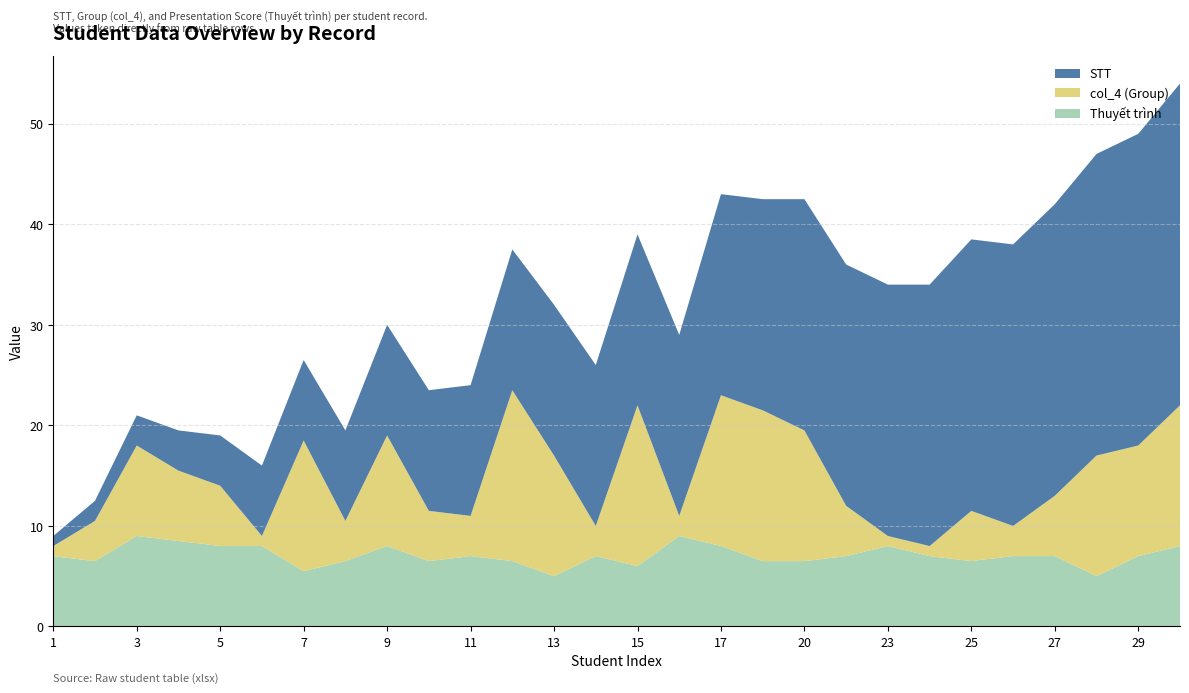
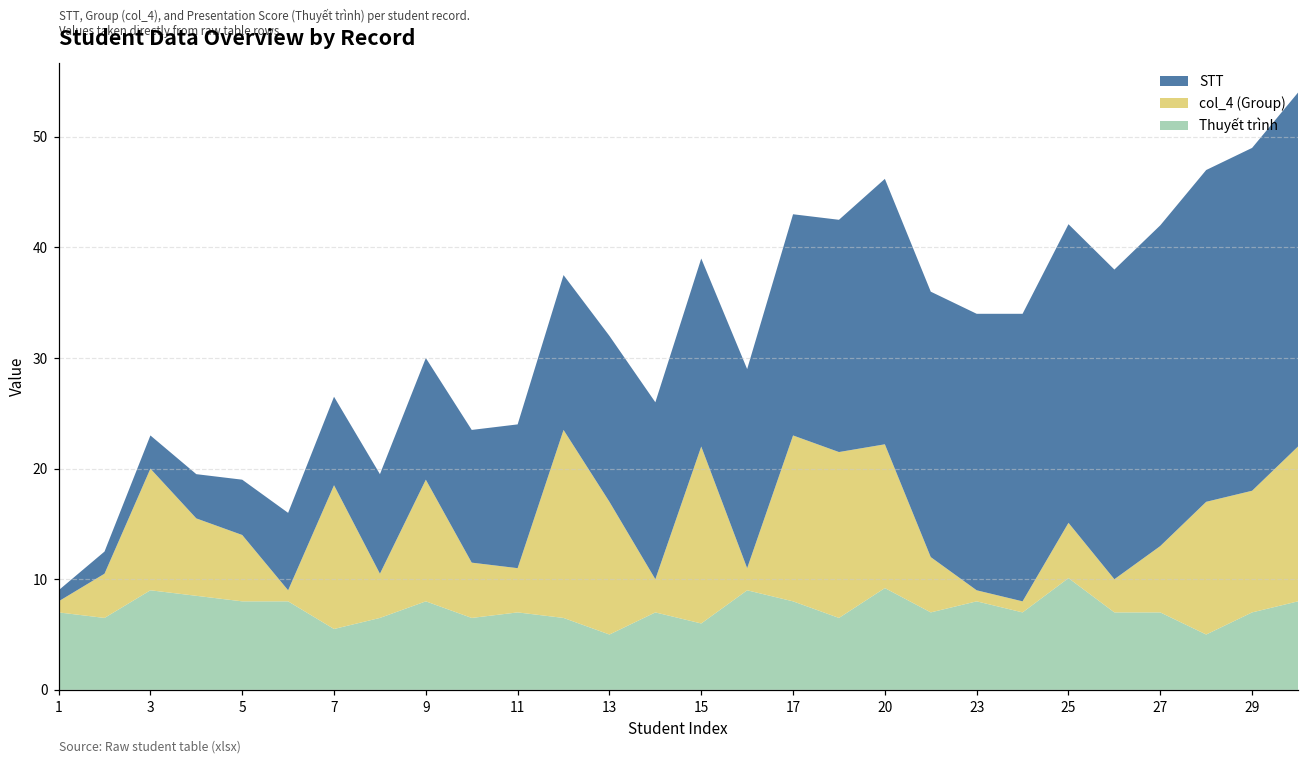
col_4 (Group), 3: 9 -> 11
Thuyết trình, 20: 6.5 -> 9.2
STT, 20: 23 -> 24
Thuyết trình, 25: 6.5 -> 10.1
